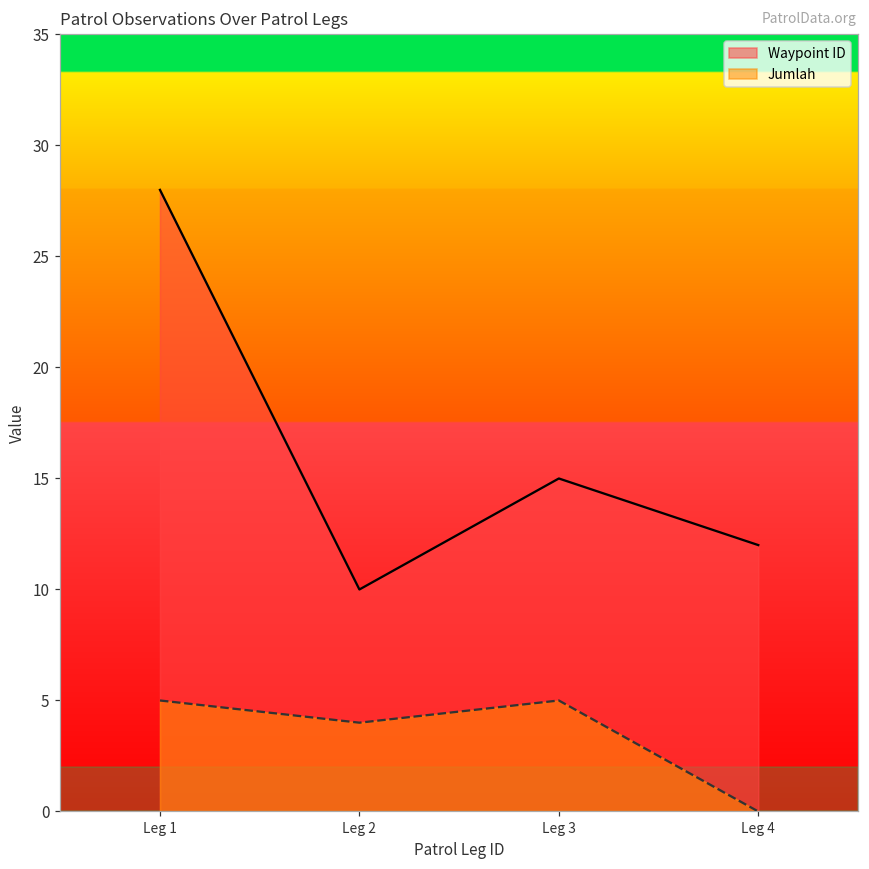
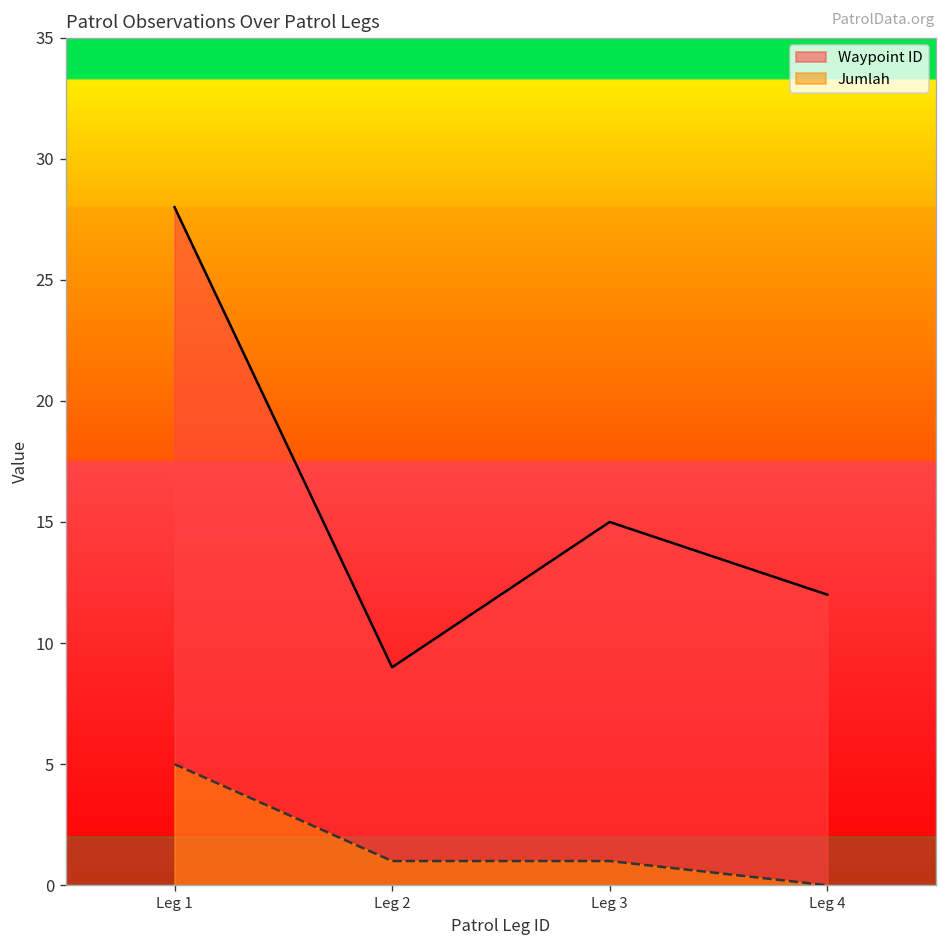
Waypoint ID, Leg 2: 10 -> 9
Jumlah, Leg 2: 4 -> 1
Jumlah, Leg 3: 5 -> 1
